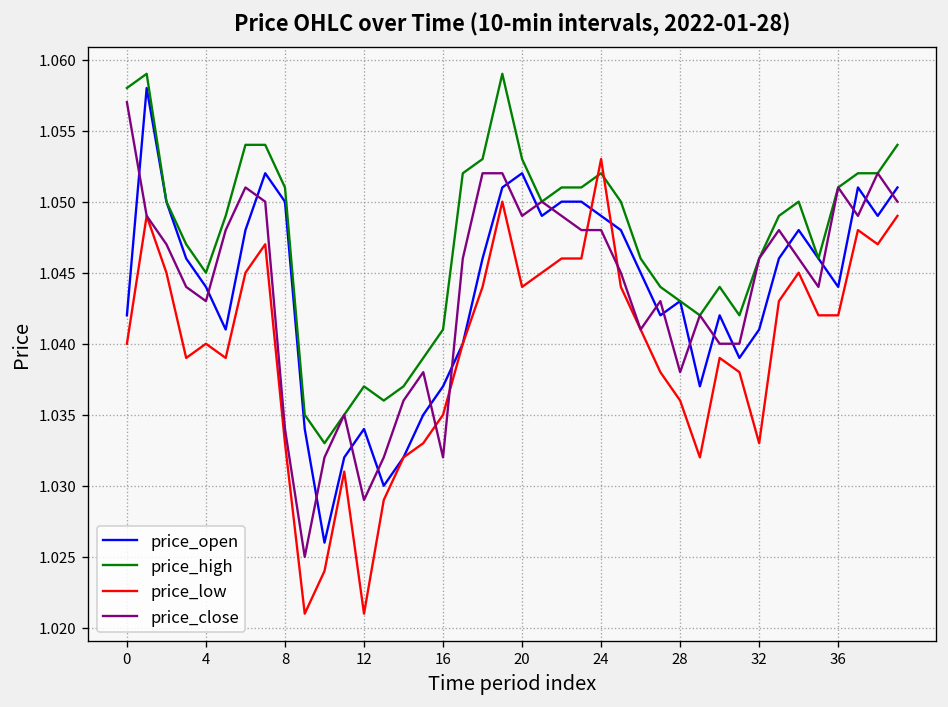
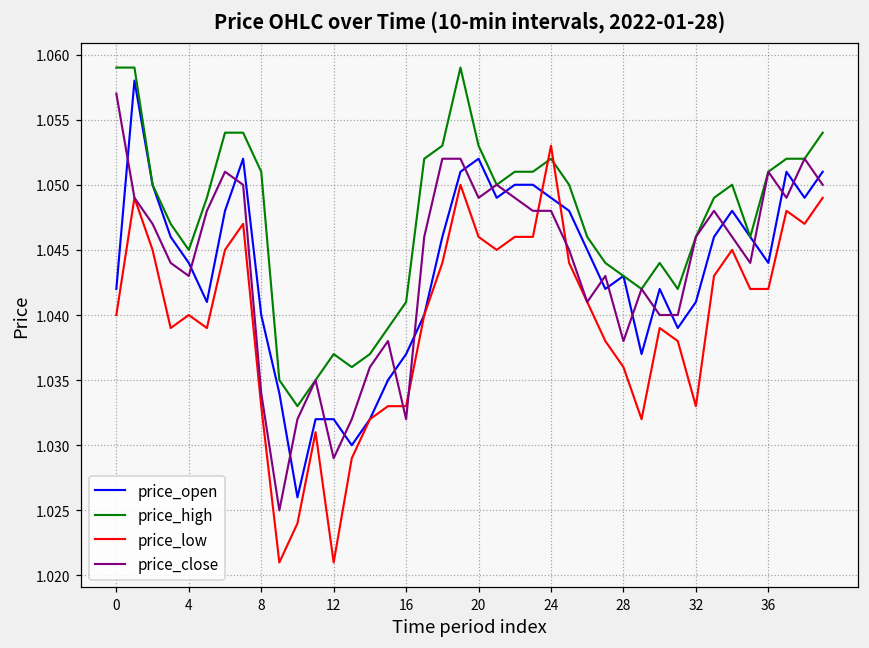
price_high, 0: 1.058 -> 1.059
price_open, 8: 1.05 -> 1.04
price_open, 12: 1.034 -> 1.032
price_low, 16: 1.035 -> 1.033
price_low, 20: 1.044 -> 1.046
